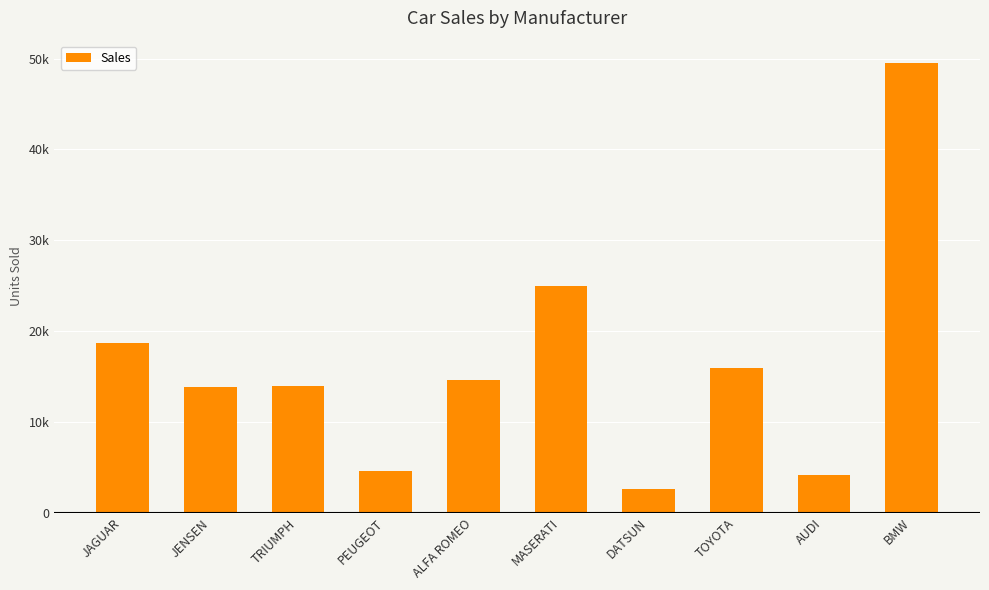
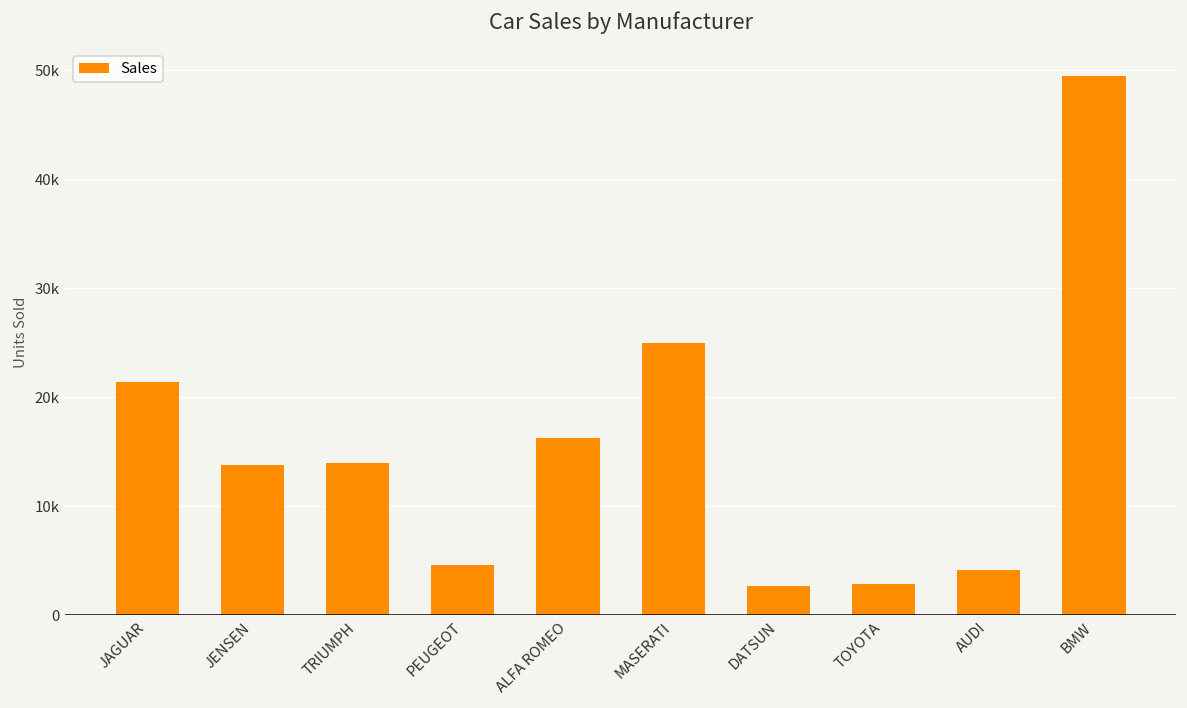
JAGUAR: 19000 -> 21000
ALFA ROMEO: 15000 -> 16000
TOYOTA: 16000 -> 3000
